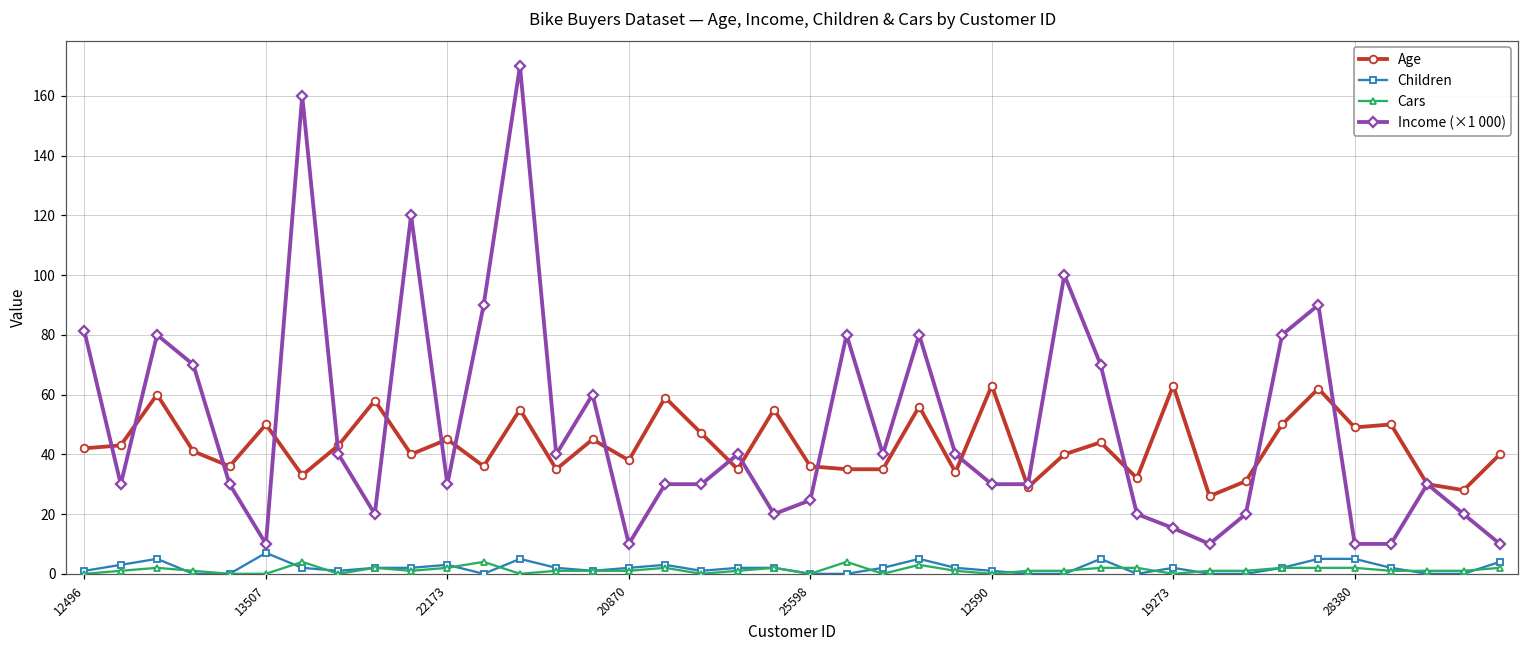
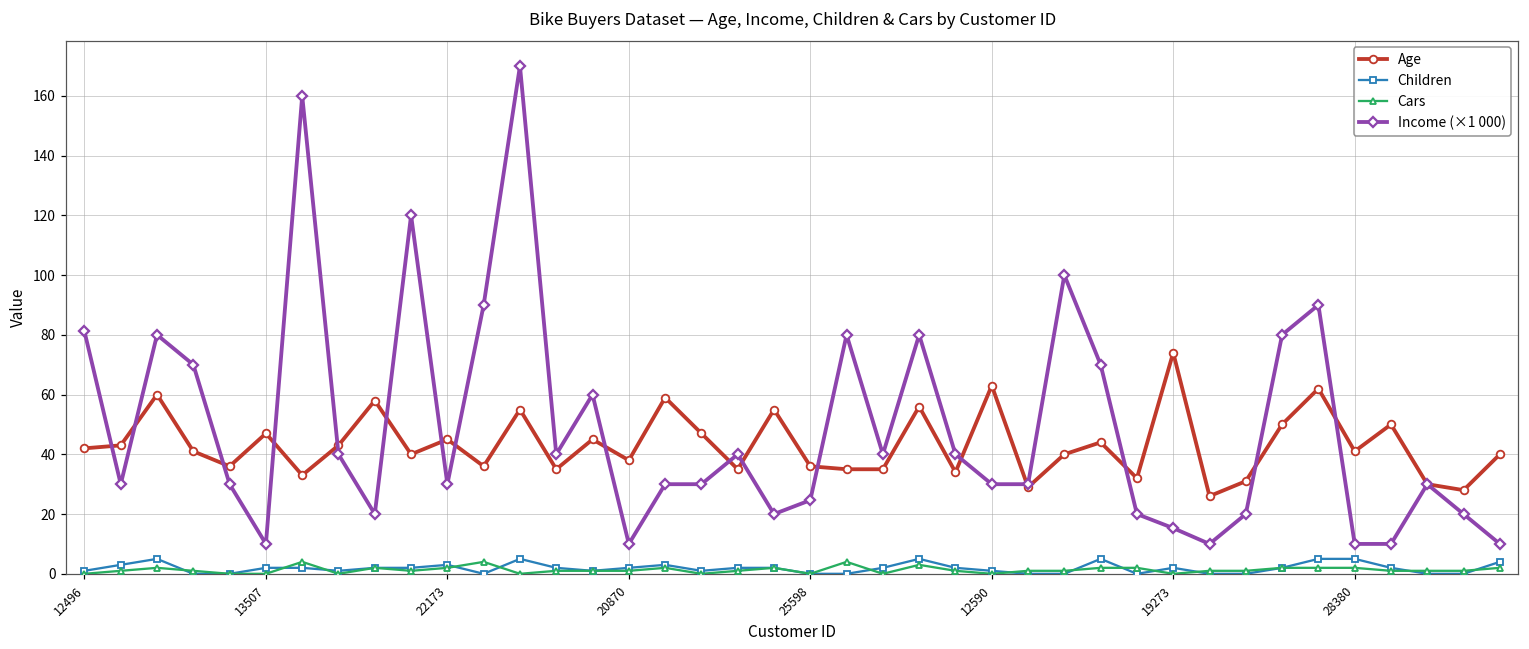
Age, 13507: 50 -> 47
Children, 13507: 7 -> 2
Age, 19273: 63 -> 74
Age, 28380: 49 -> 41
